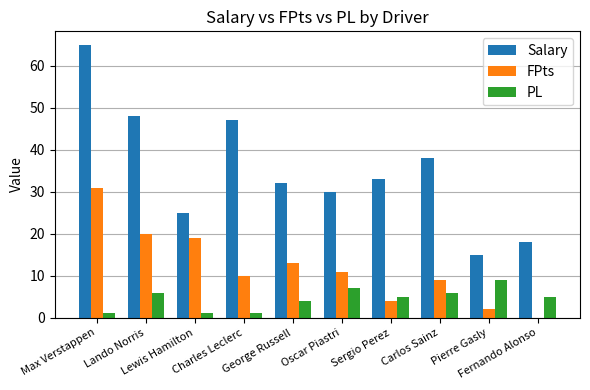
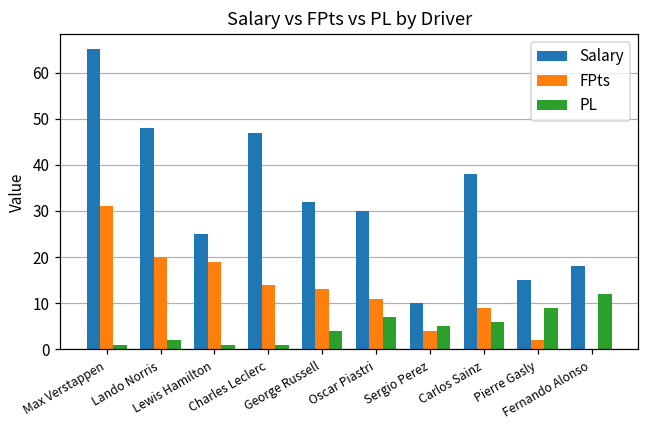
PL, Lando Norris: 6 -> 2
FPts, Charles Leclerc: 10 -> 14
Salary, Sergio Perez: 33 -> 10
PL, Fernando Alonso: 5 -> 12
